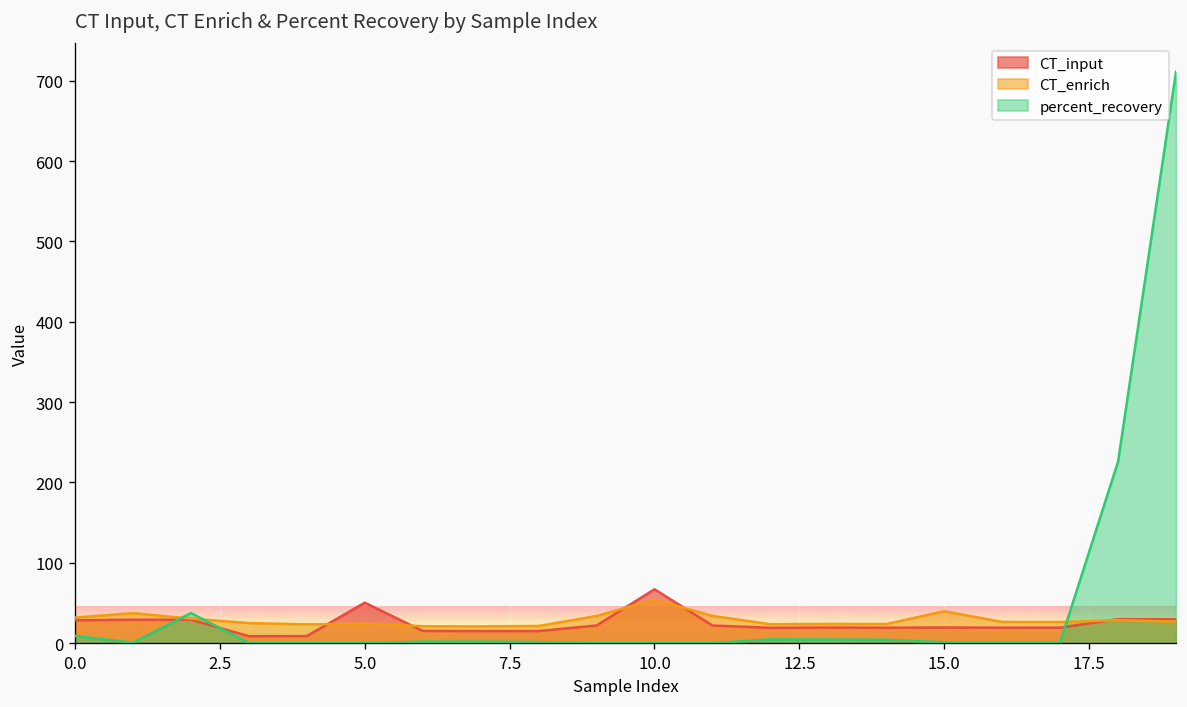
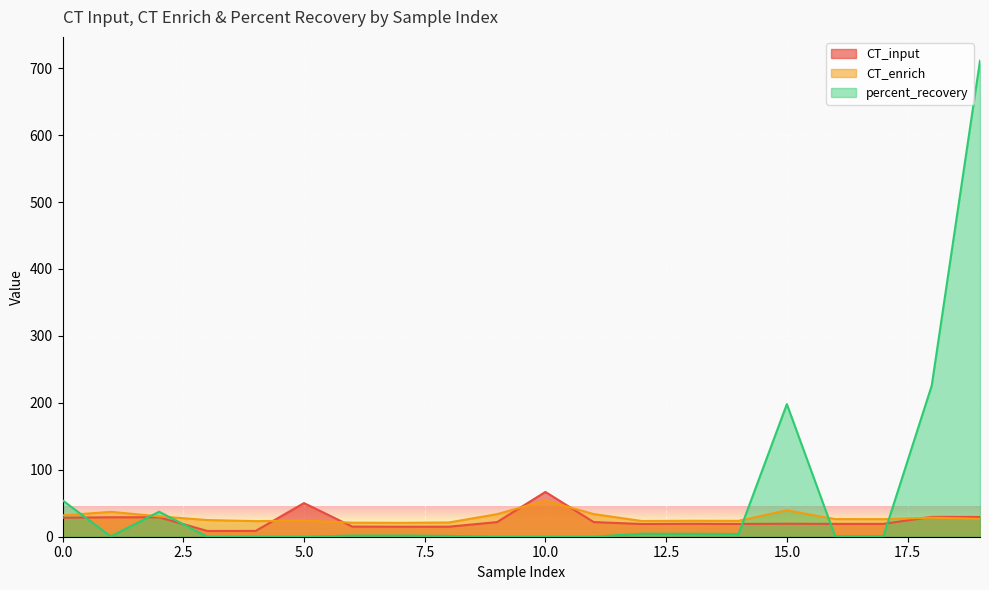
percent_recovery, 0.0: 10 -> 50
percent_recovery, 15.0: 0 -> 200
